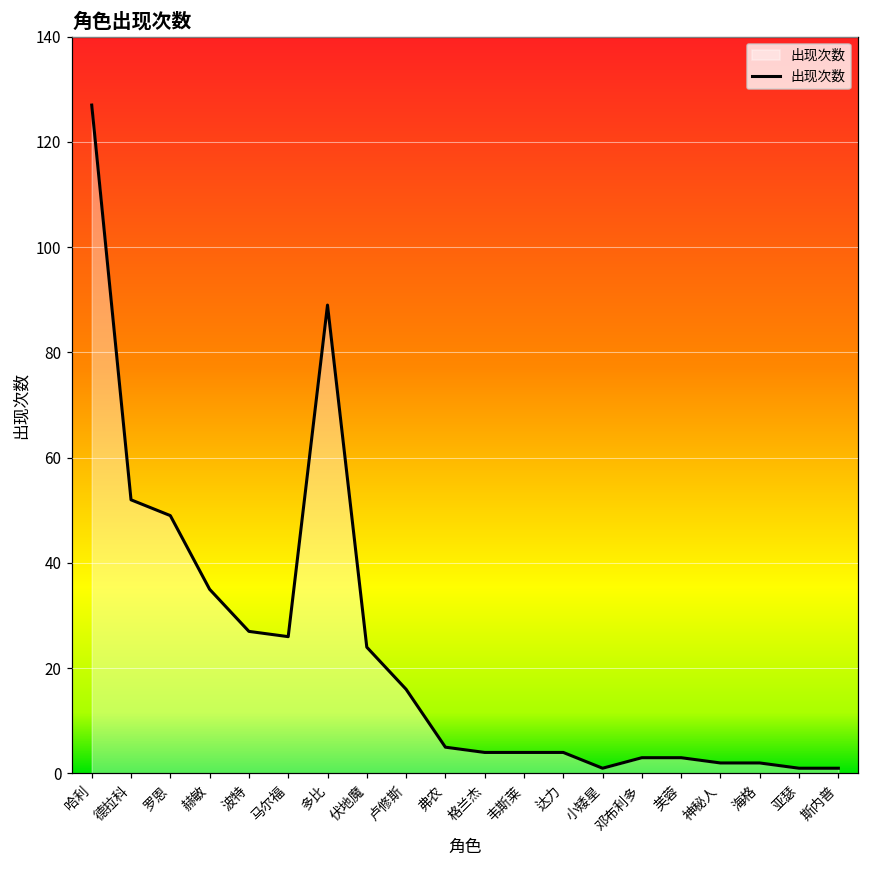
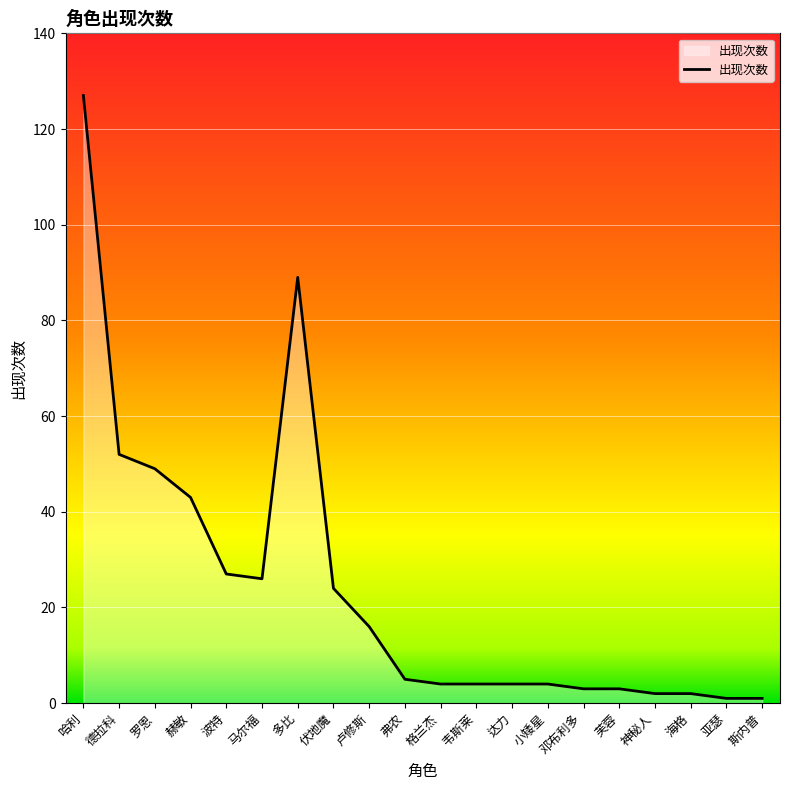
赫敏: 35 -> 43
小矮星: 1 -> 4
